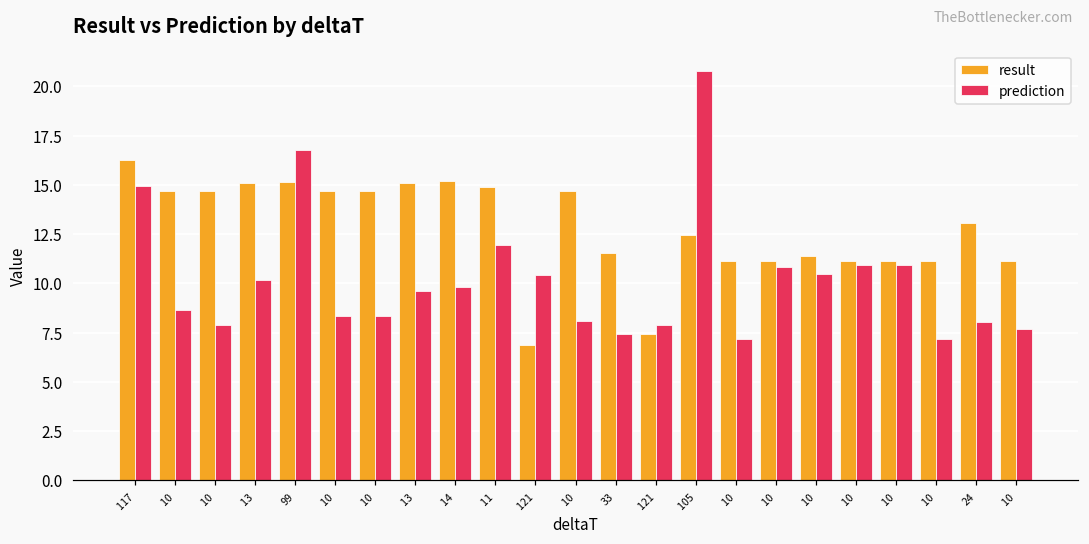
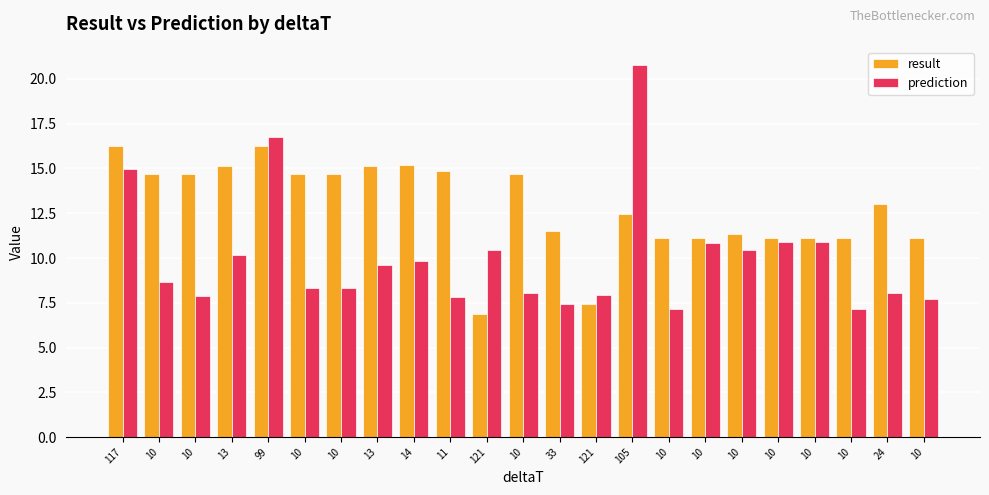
result, 99: 15.1 -> 16.2
prediction, 11: 11.9 -> 7.8
